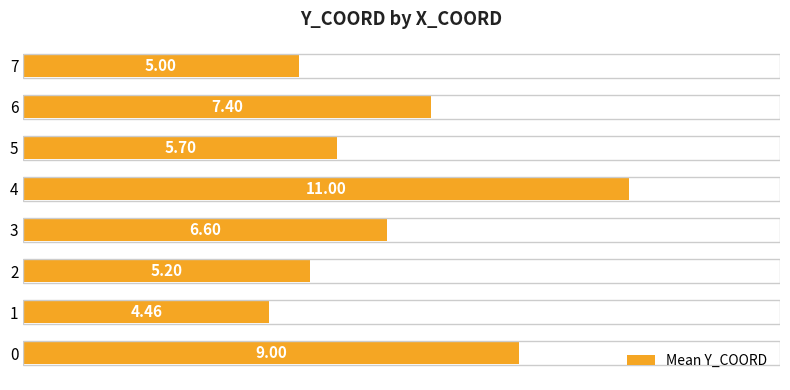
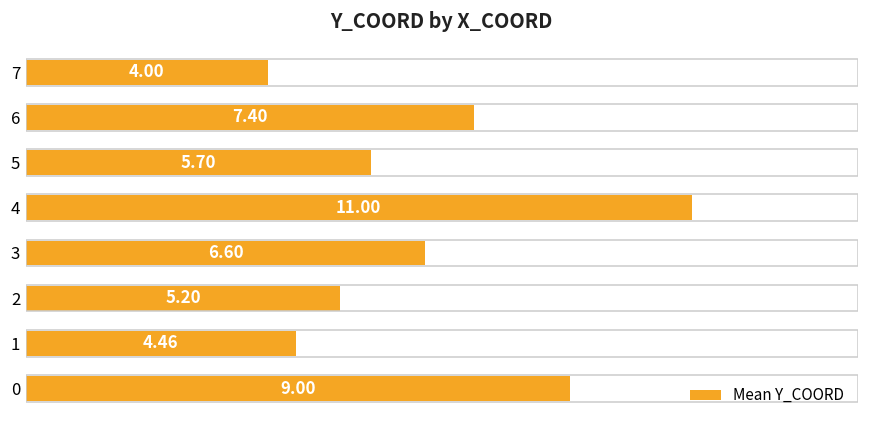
7: 5.00 -> 4.00
